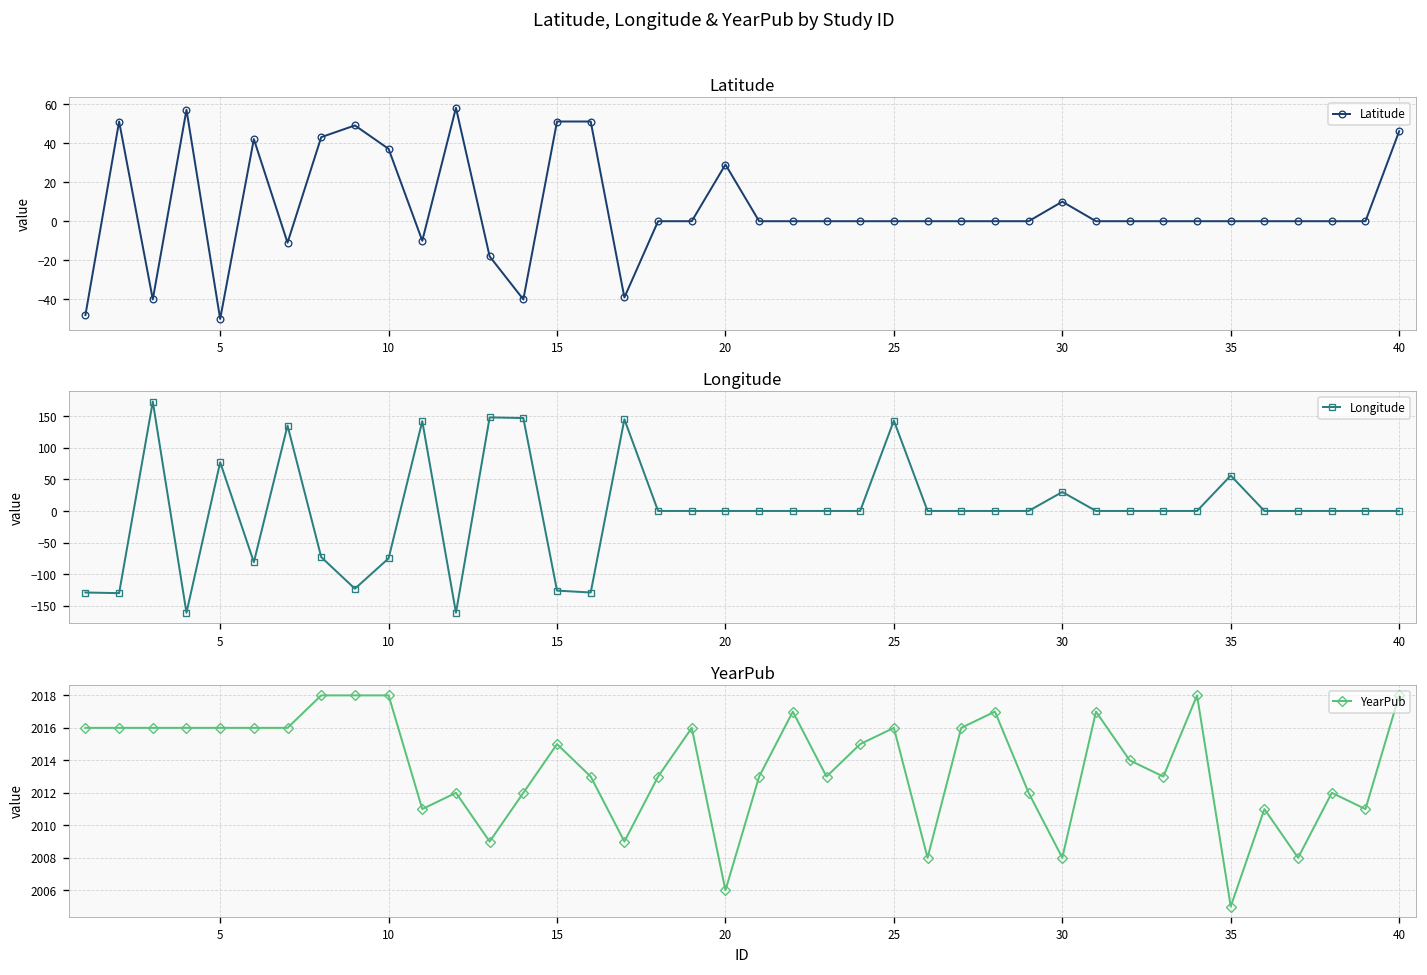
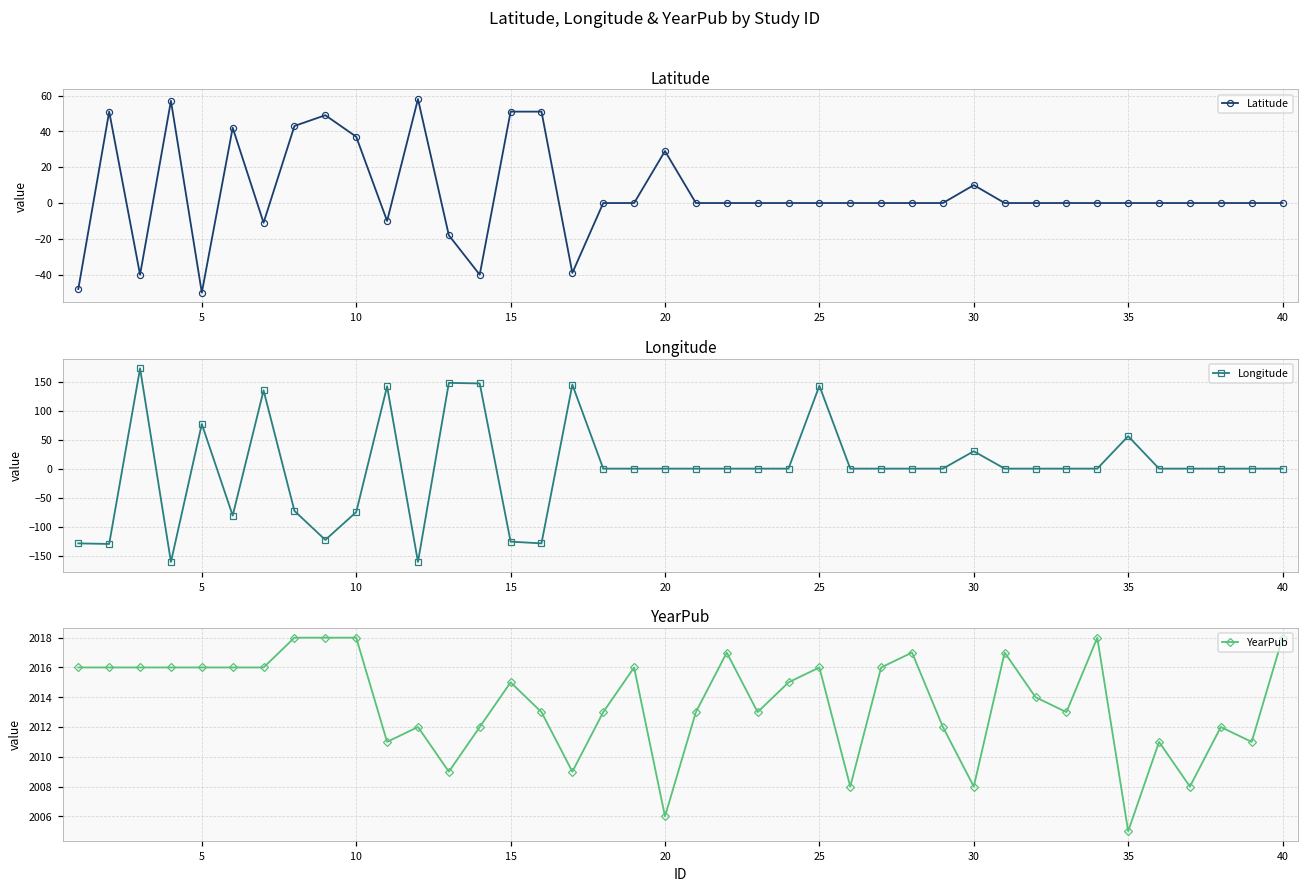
Latitude, 40: 46 -> 0
